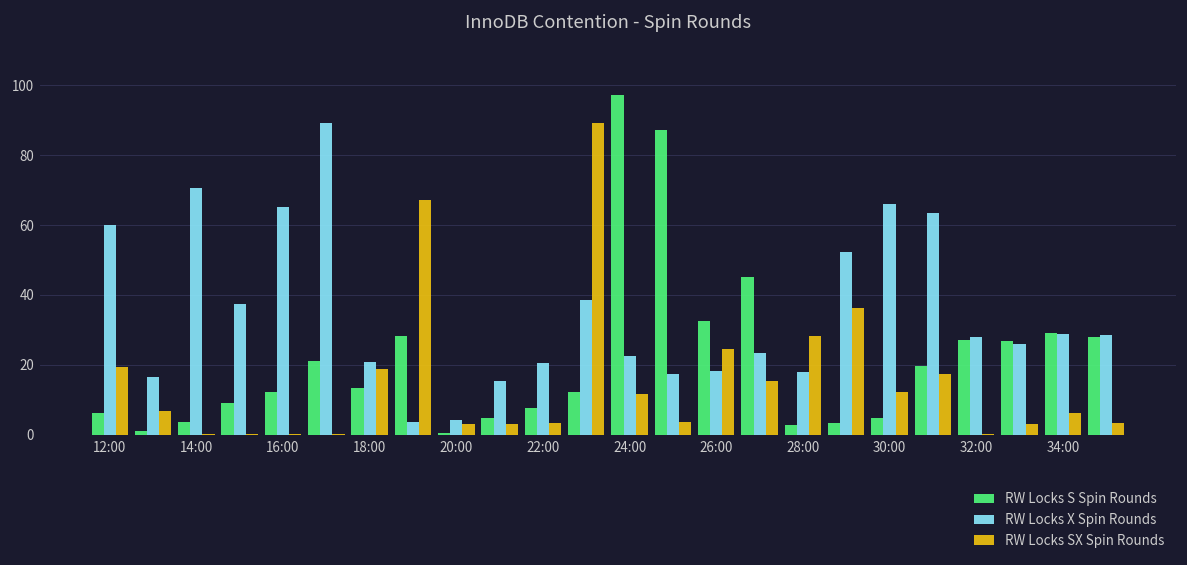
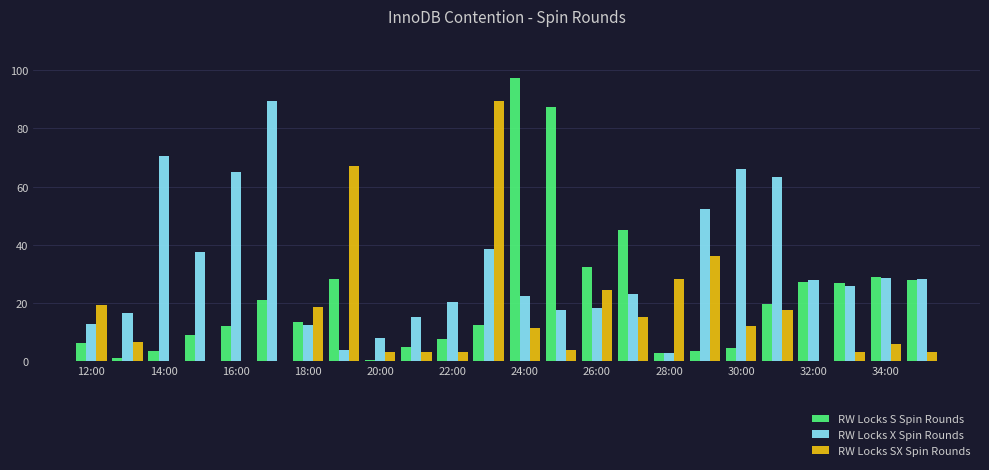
RW Locks X Spin Rounds, 12:00: 60 -> 13
RW Locks X Spin Rounds, 18:00: 21 -> 12
RW Locks X Spin Rounds, 20:00: 4 -> 8
RW Locks X Spin Rounds, 28:00: 18 -> 3
